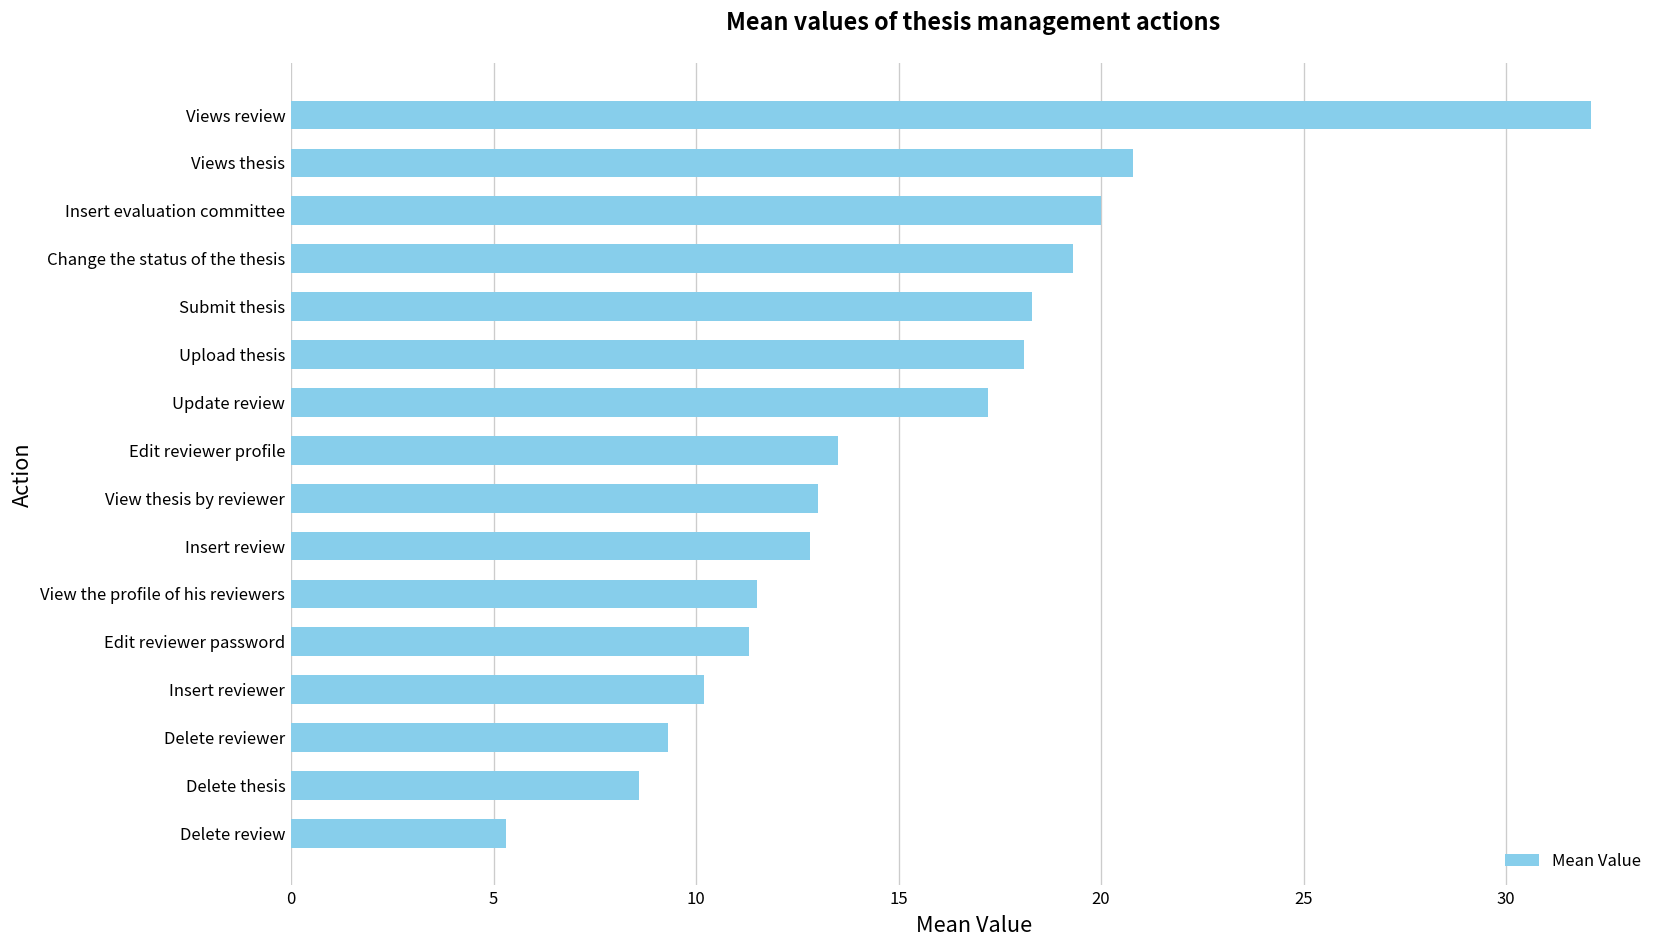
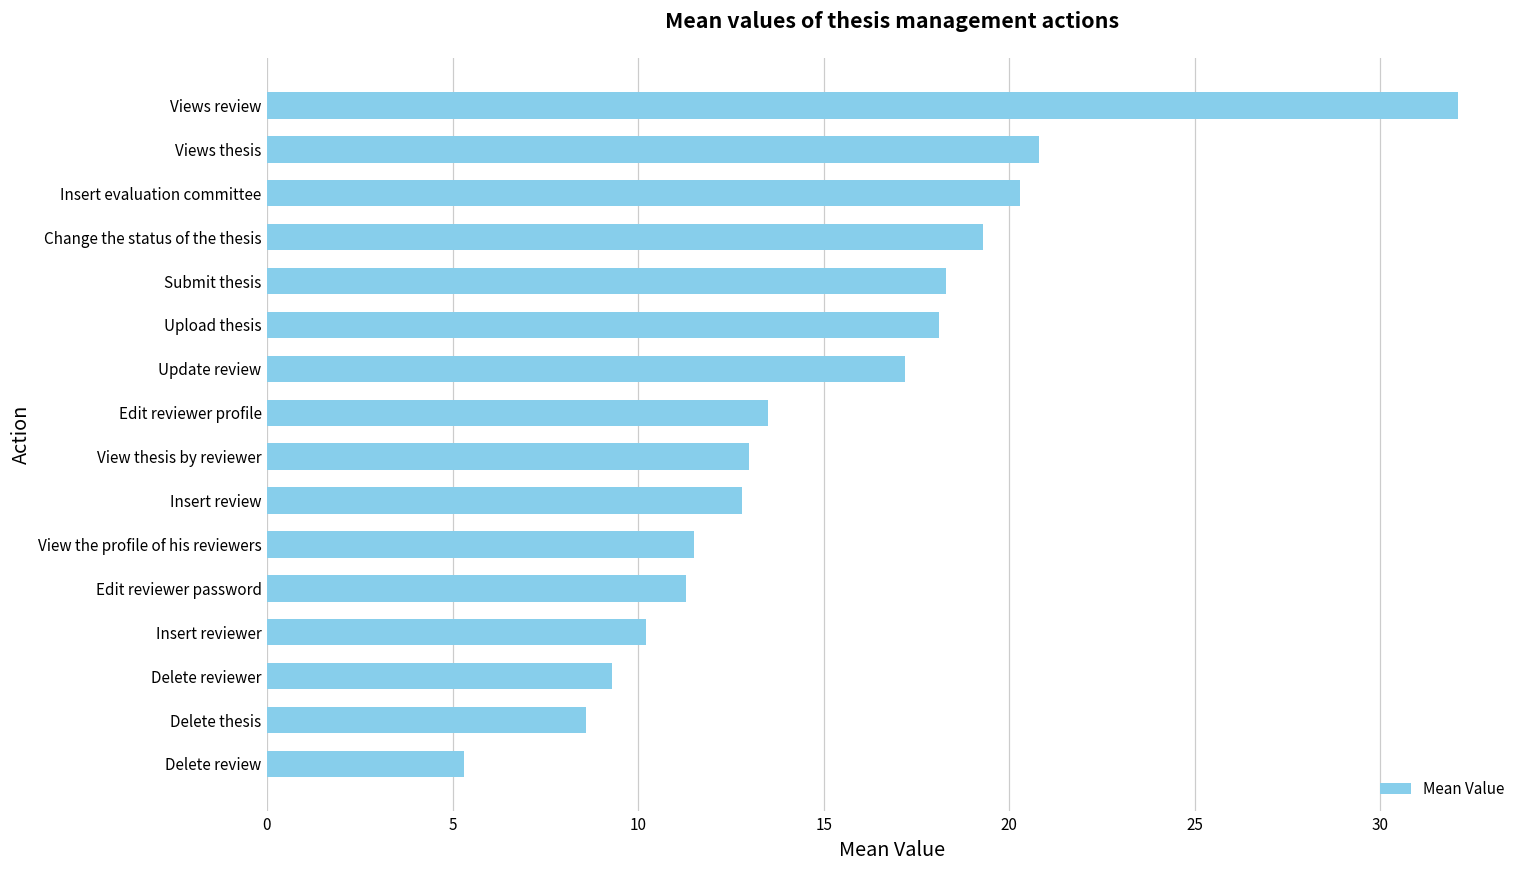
Insert evaluation committee: 20.0 -> 20.3
